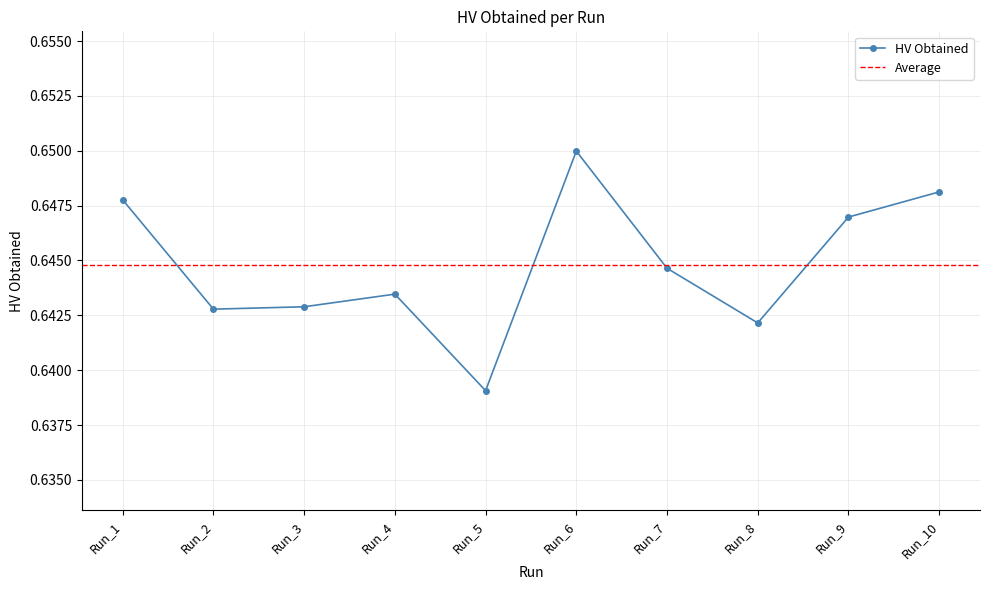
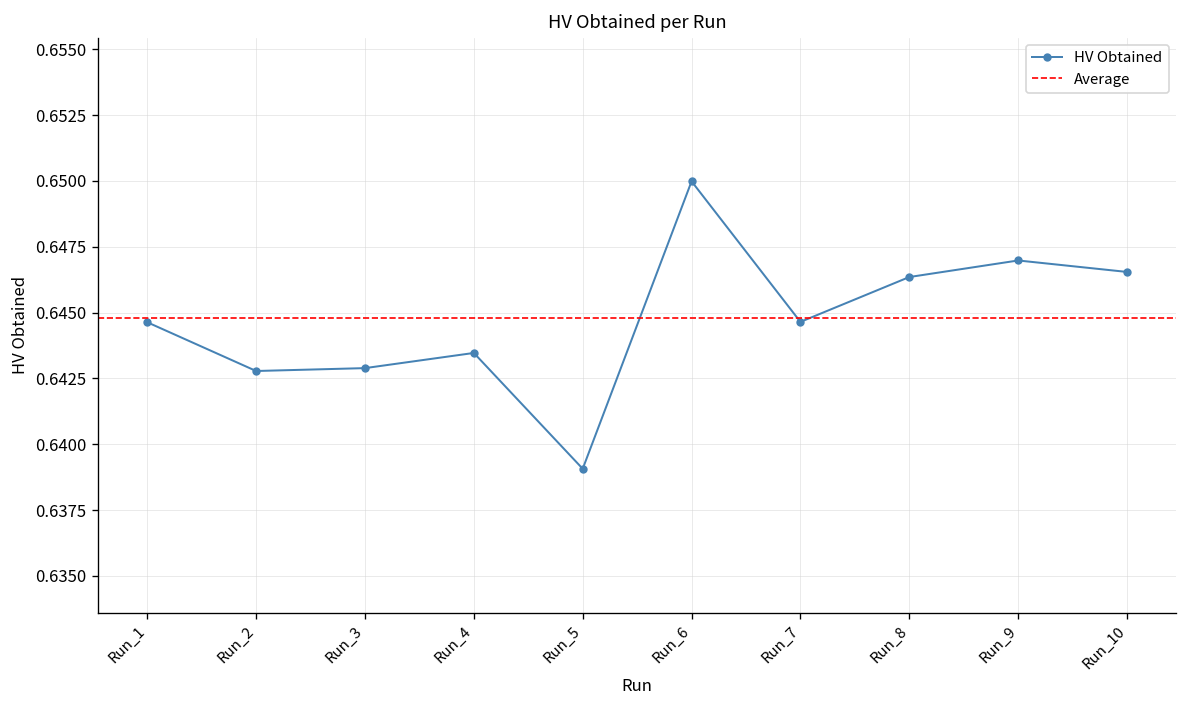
Run_1: 0.6478 -> 0.6446
Run_8: 0.6422 -> 0.6463
Run_10: 0.6481 -> 0.6465
